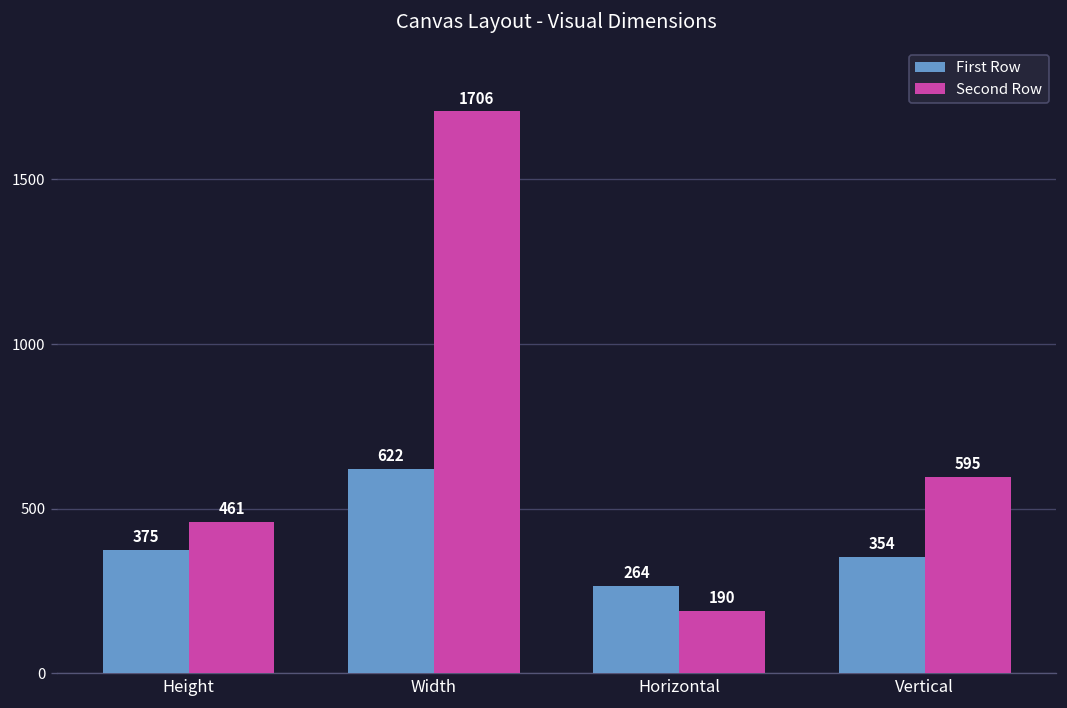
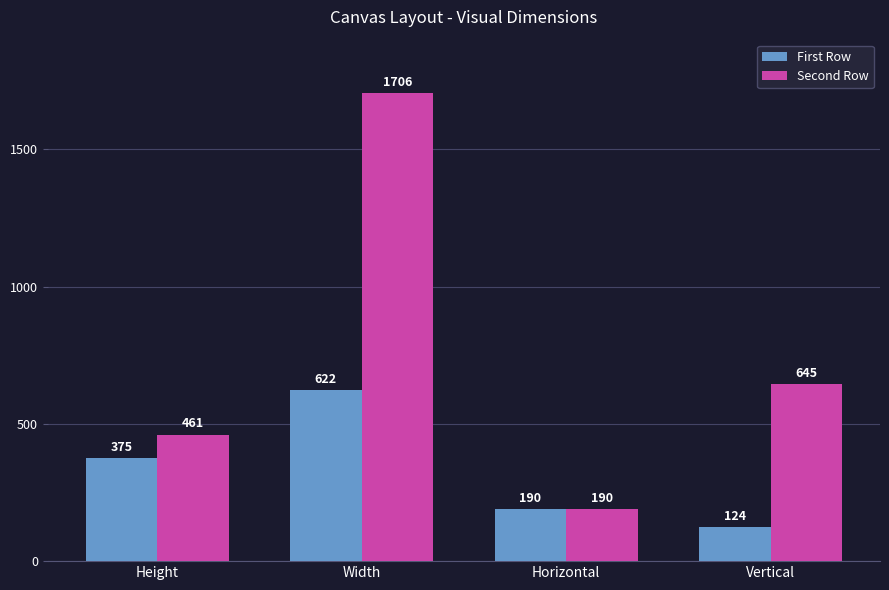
First Row, Horizontal: 264 -> 190
First Row, Vertical: 354 -> 124
Second Row, Vertical: 595 -> 645
